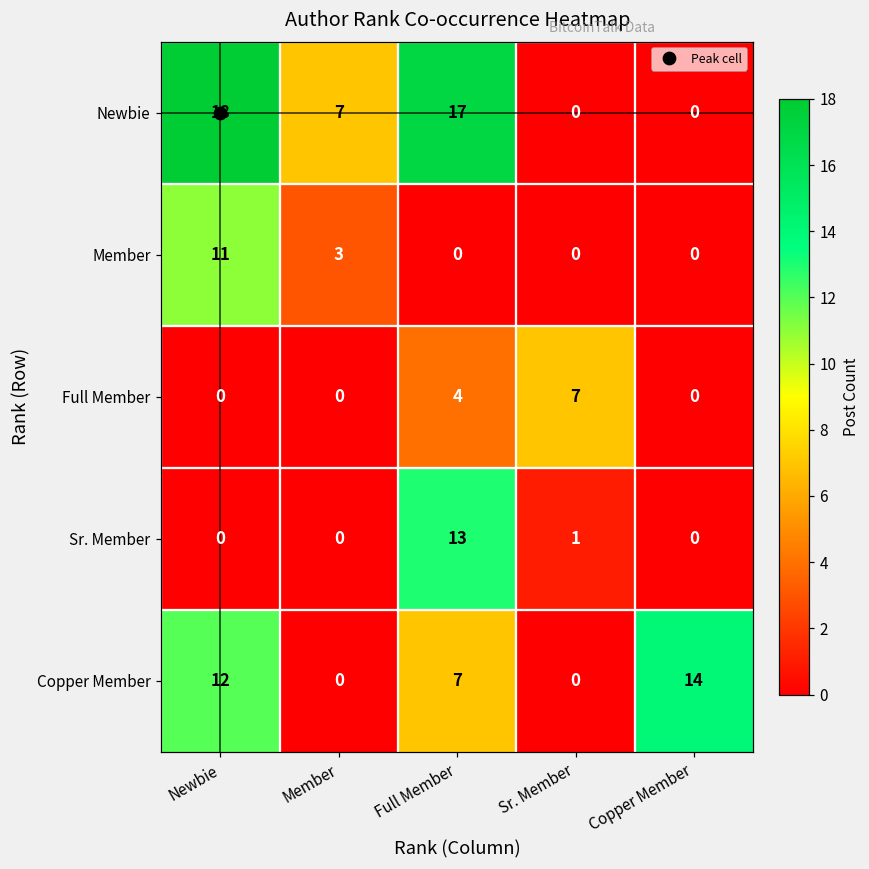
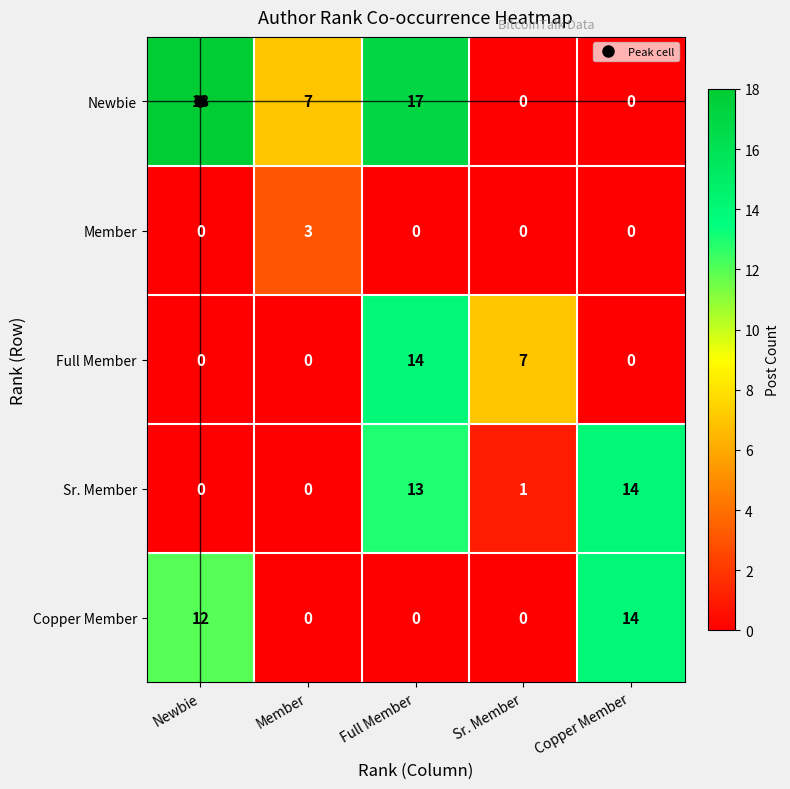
Member, Newbie: 11 -> 0
Full Member, Full Member: 4 -> 14
Sr. Member, Copper Member: 0 -> 14
Copper Member, Full Member: 7 -> 0
